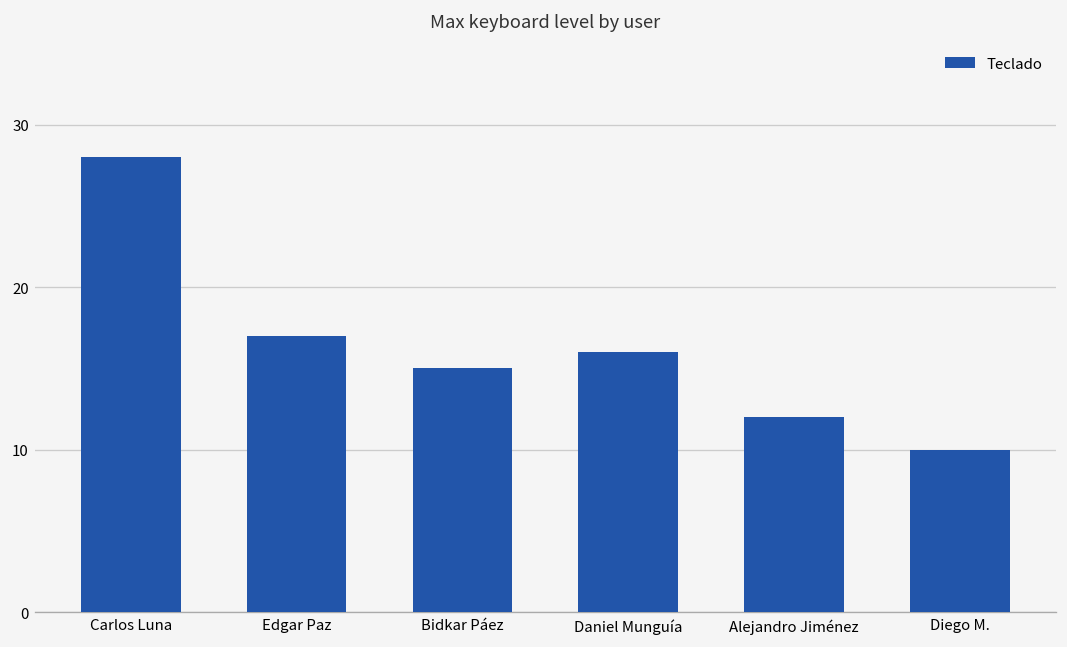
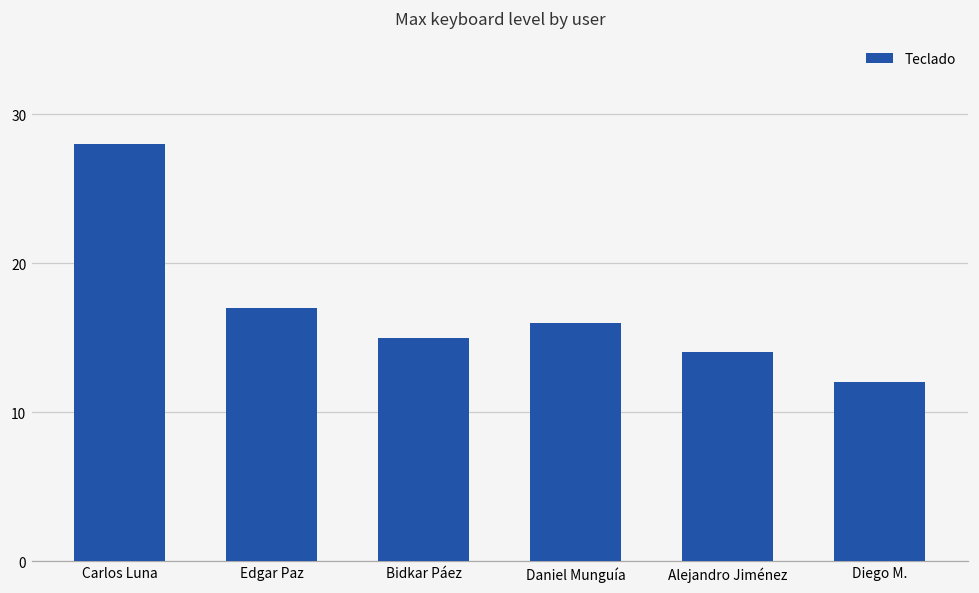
Alejandro Jiménez: 12 -> 14
Diego M.: 10 -> 12
